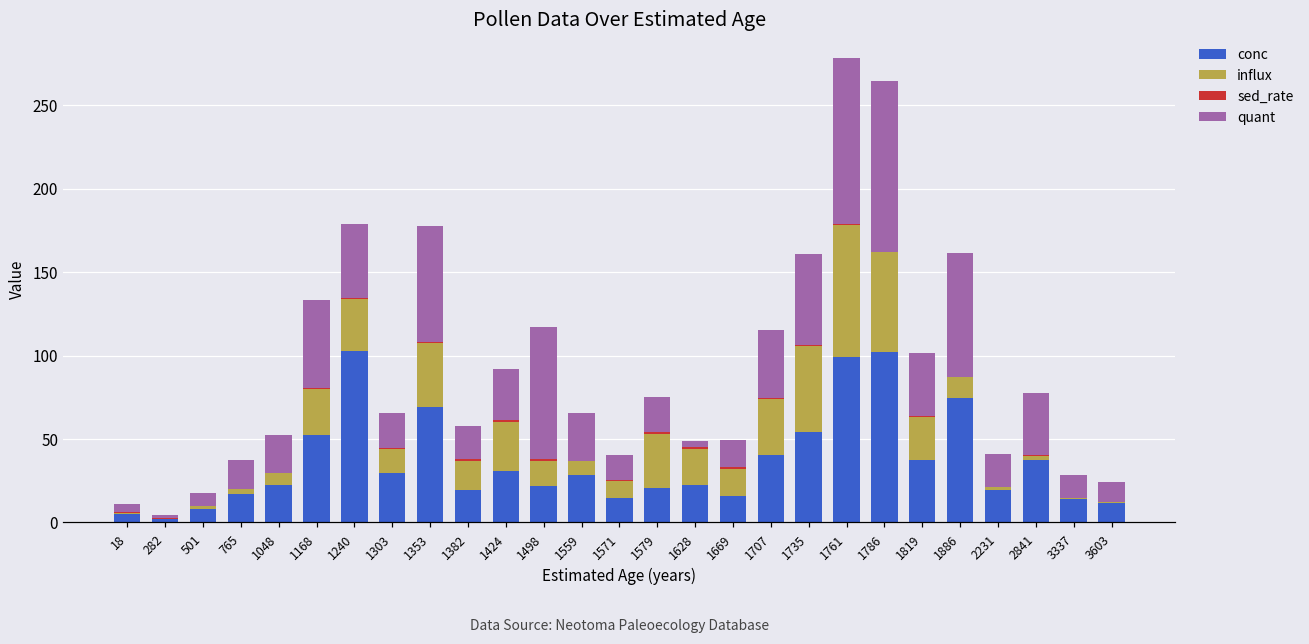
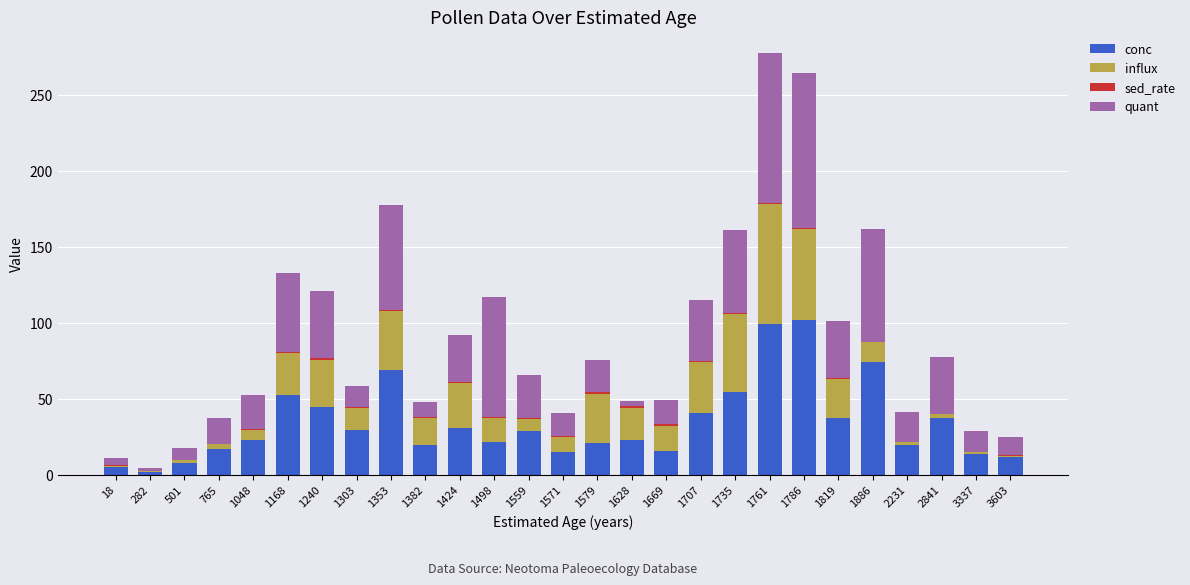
conc, 1240: 102 -> 44
quant, 1303: 21 -> 14
quant, 1382: 20 -> 10
